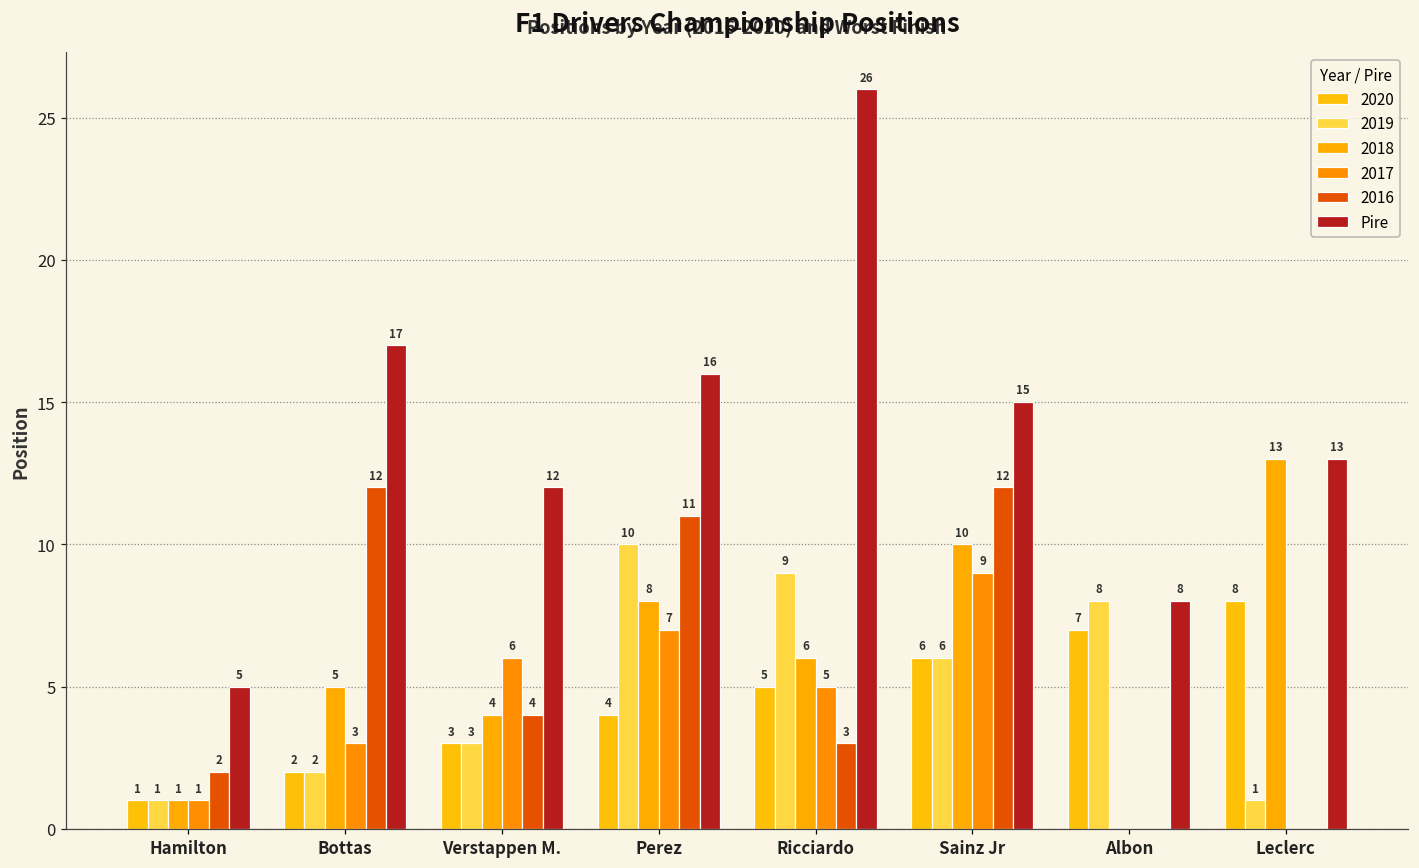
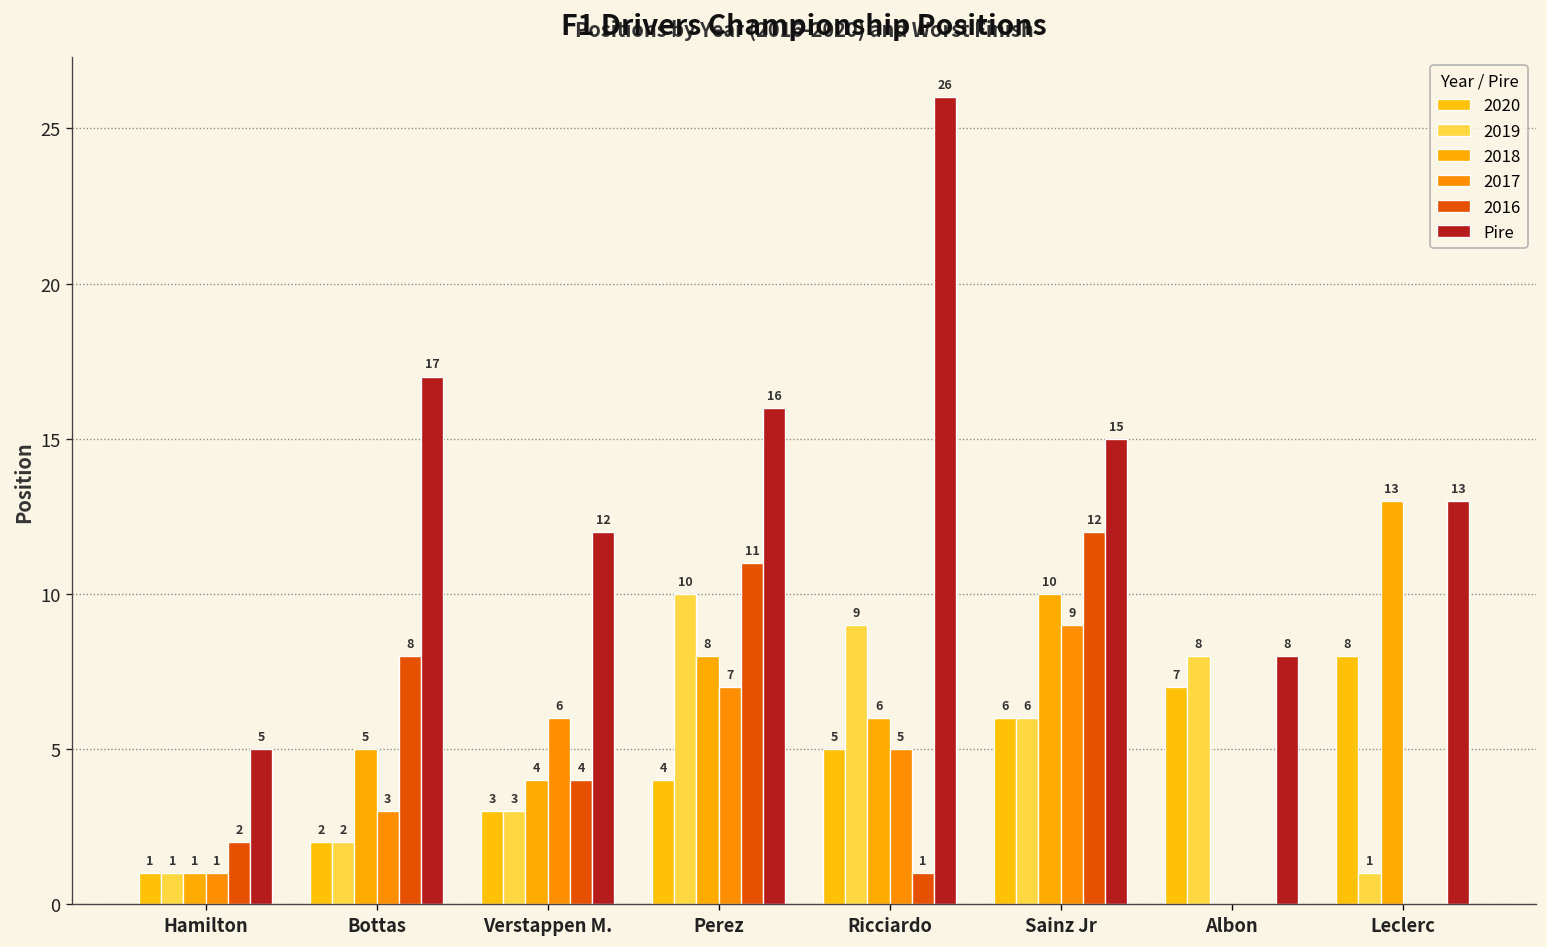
2016, Bottas: 12 -> 8
2016, Ricciardo: 3 -> 1
